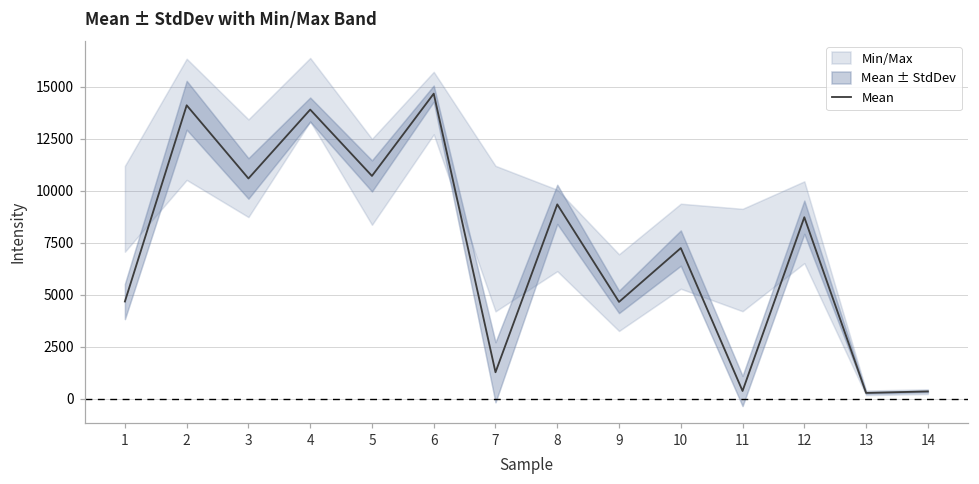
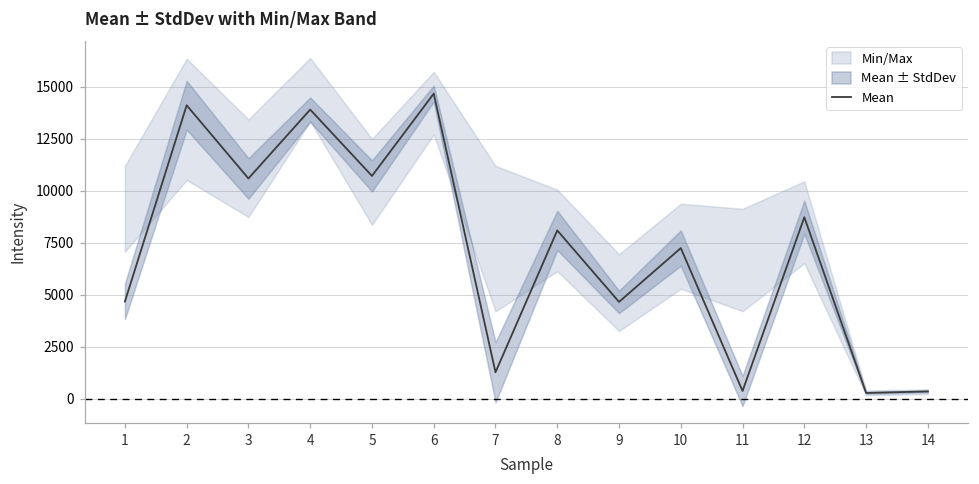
Mean, 8: 9300 -> 8100
